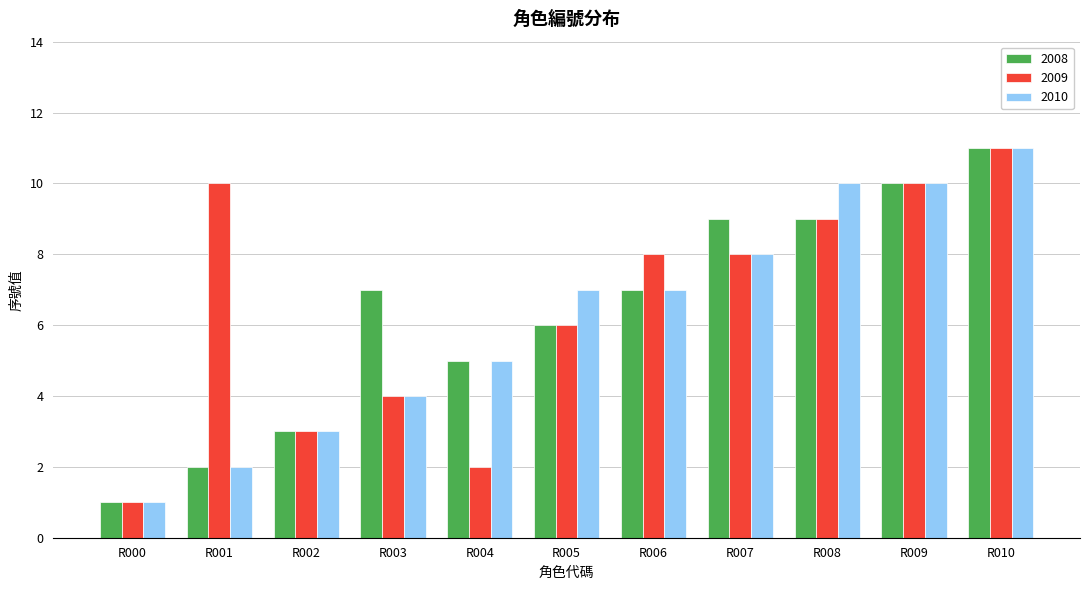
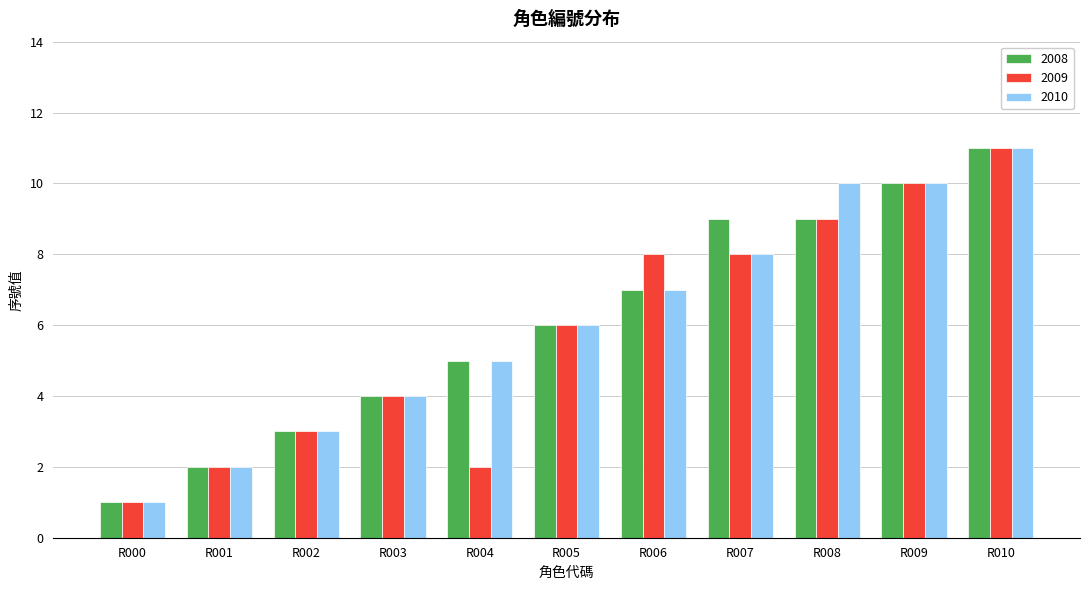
2009, R001: 10 -> 2
2008, R003: 7 -> 4
2010, R005: 7 -> 6
